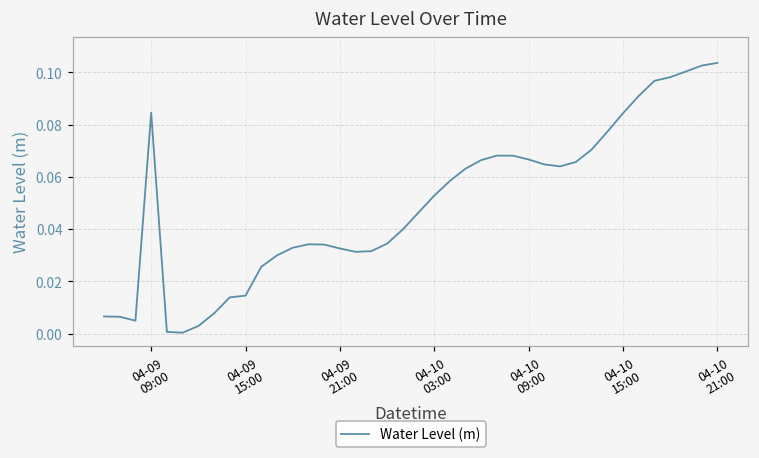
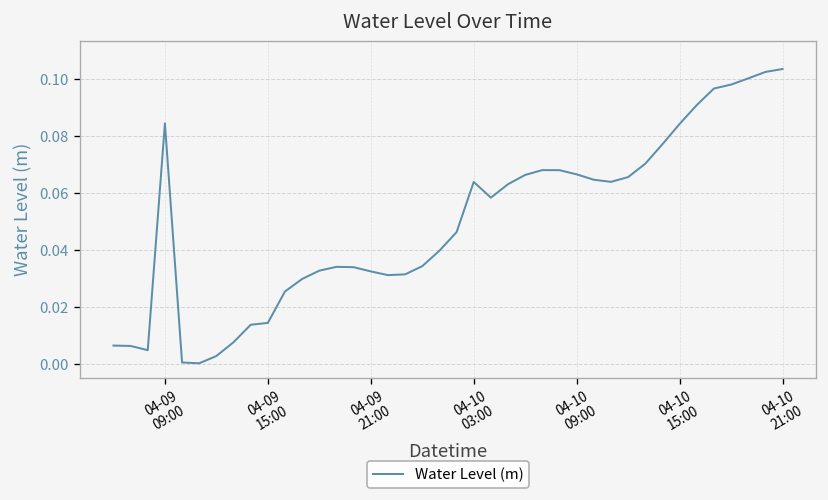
04-10 03:00: 0.053 -> 0.064
